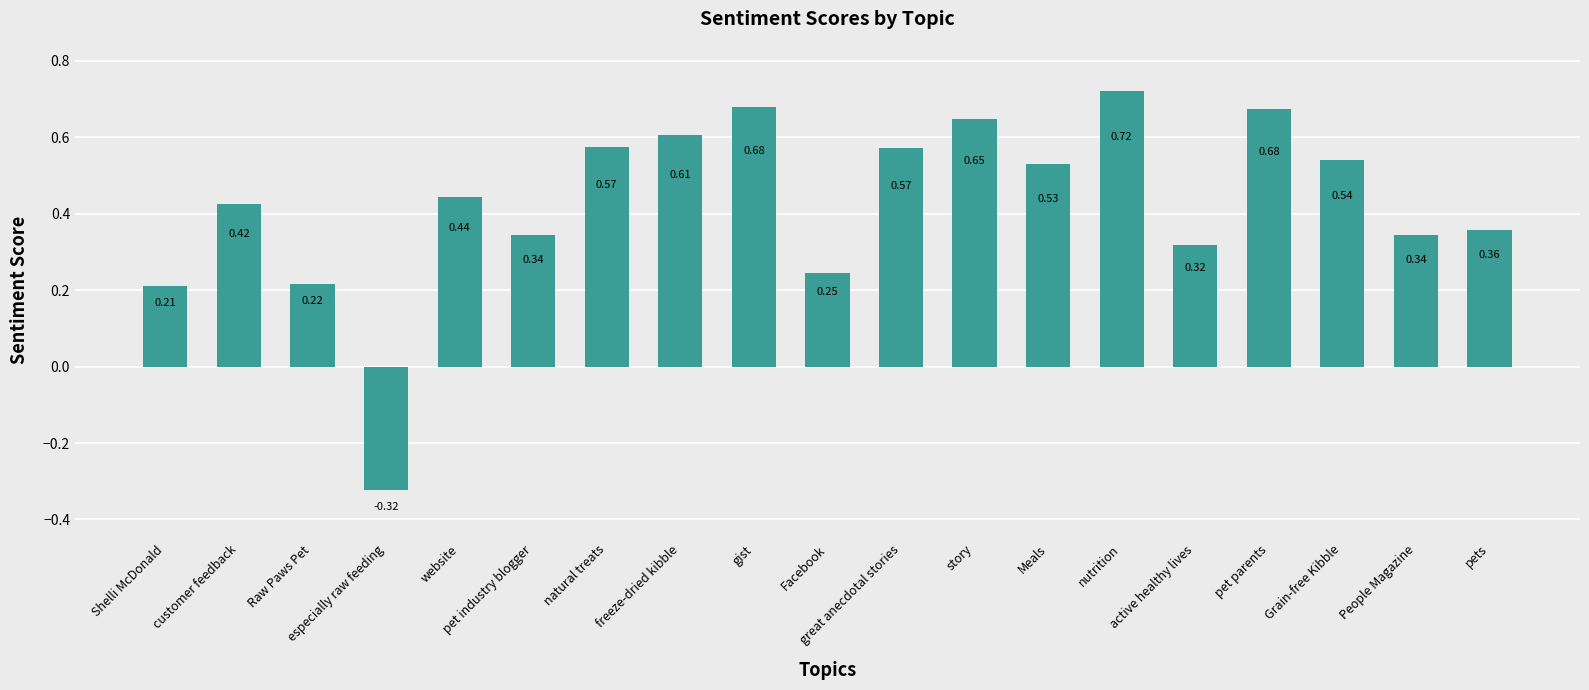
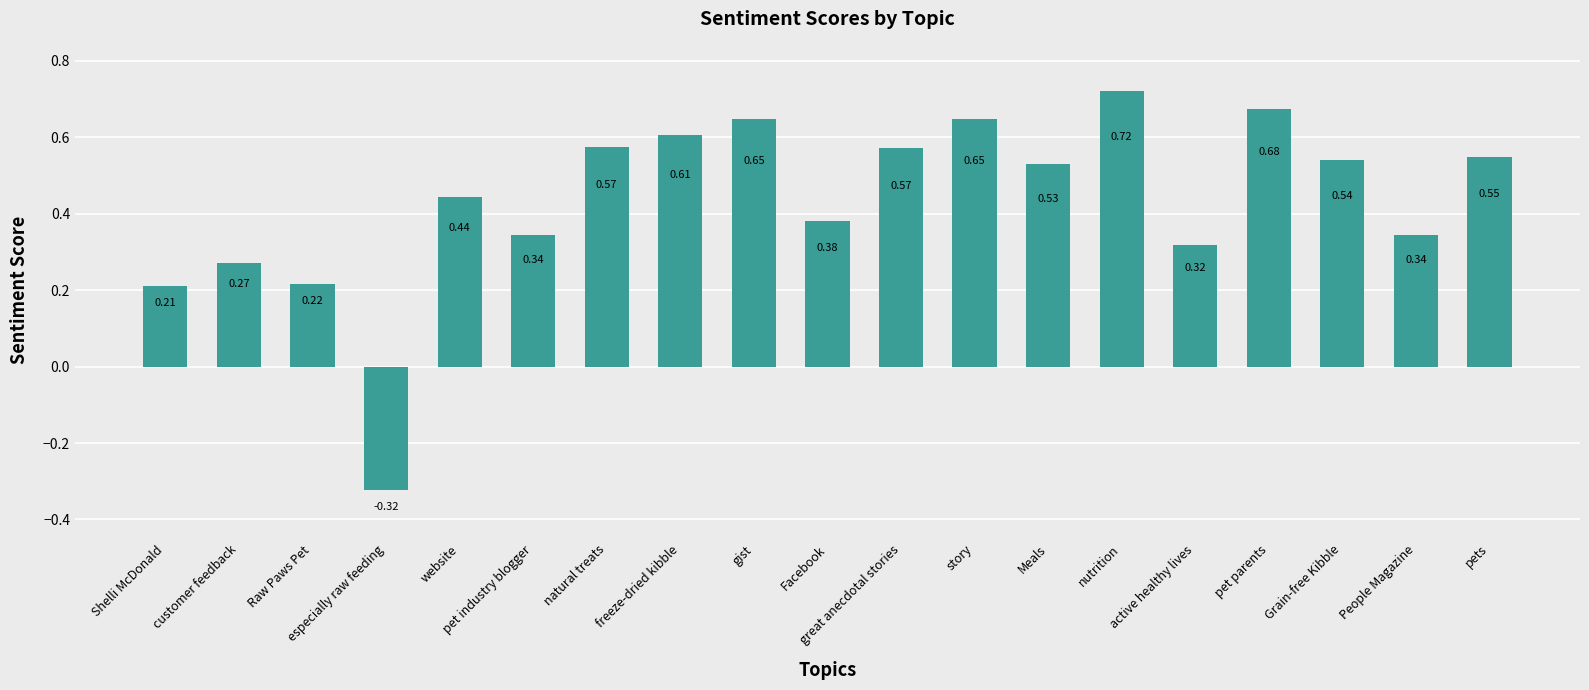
customer feedback: 0.42 -> 0.27
gist: 0.68 -> 0.65
Facebook: 0.25 -> 0.38
pets: 0.36 -> 0.55
